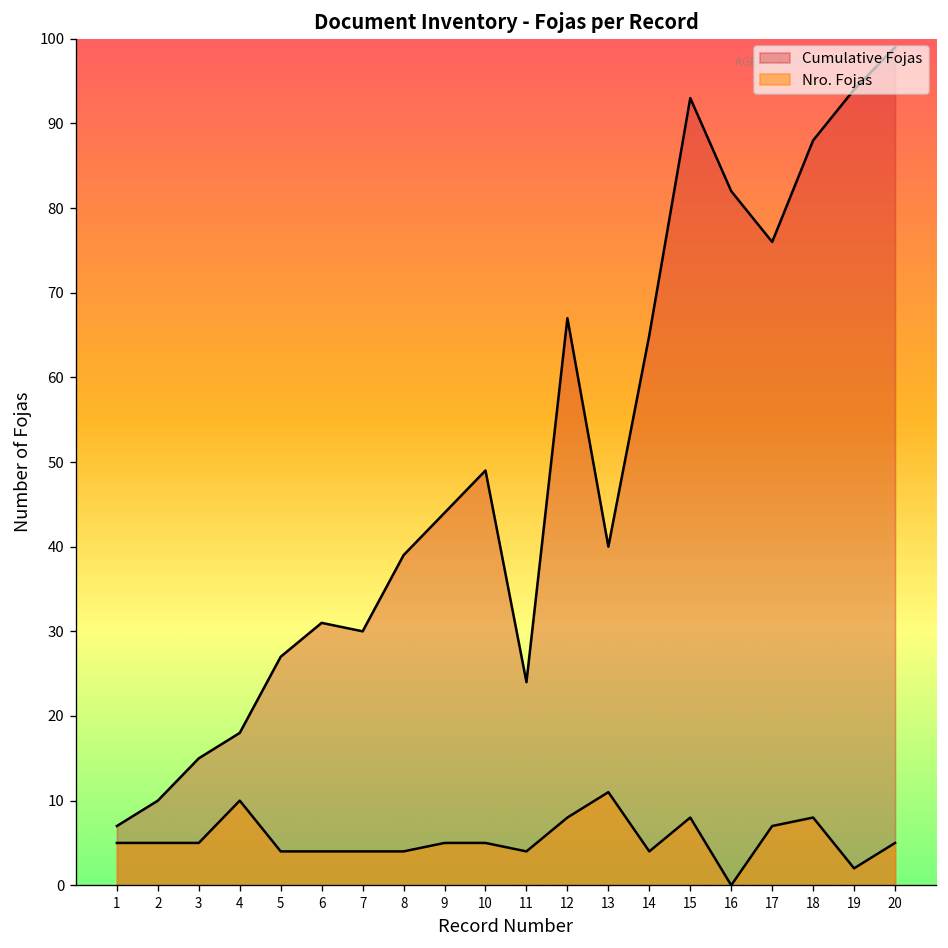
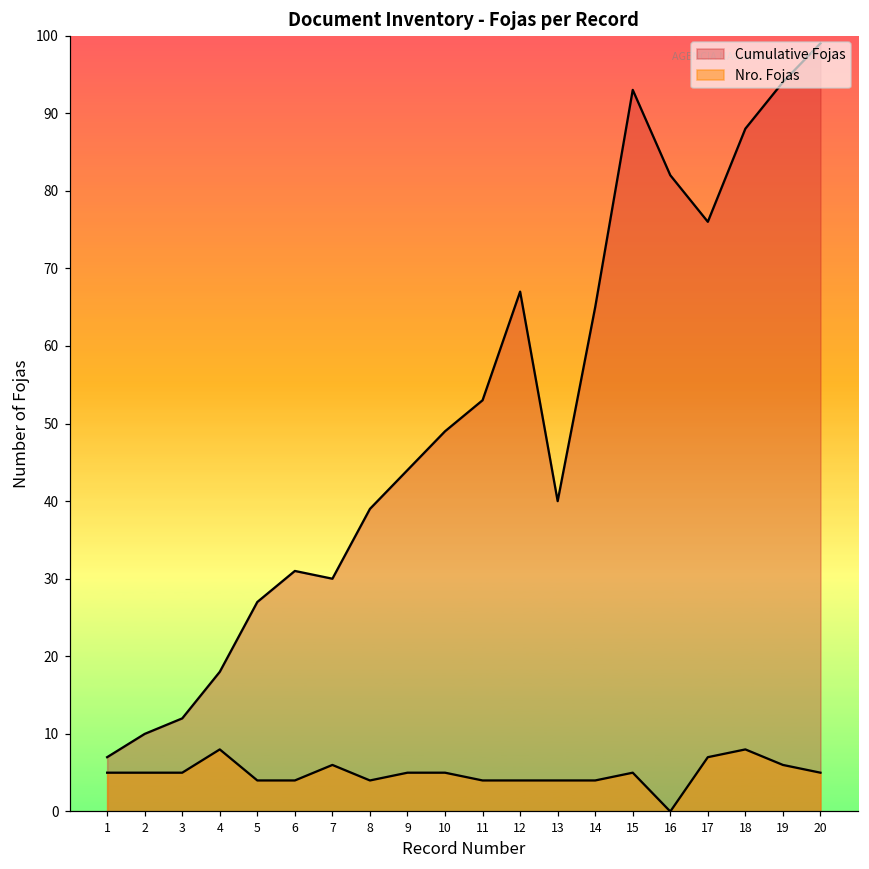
Cumulative Fojas, 3: 15 -> 12
Nro. Fojas, 4: 10 -> 8
Nro. Fojas, 7: 4 -> 6
Cumulative Fojas, 11: 24 -> 53
Nro. Fojas, 12: 8 -> 4
Nro. Fojas, 13: 11 -> 4
Nro. Fojas, 15: 8 -> 5
Nro. Fojas, 19: 2 -> 6
